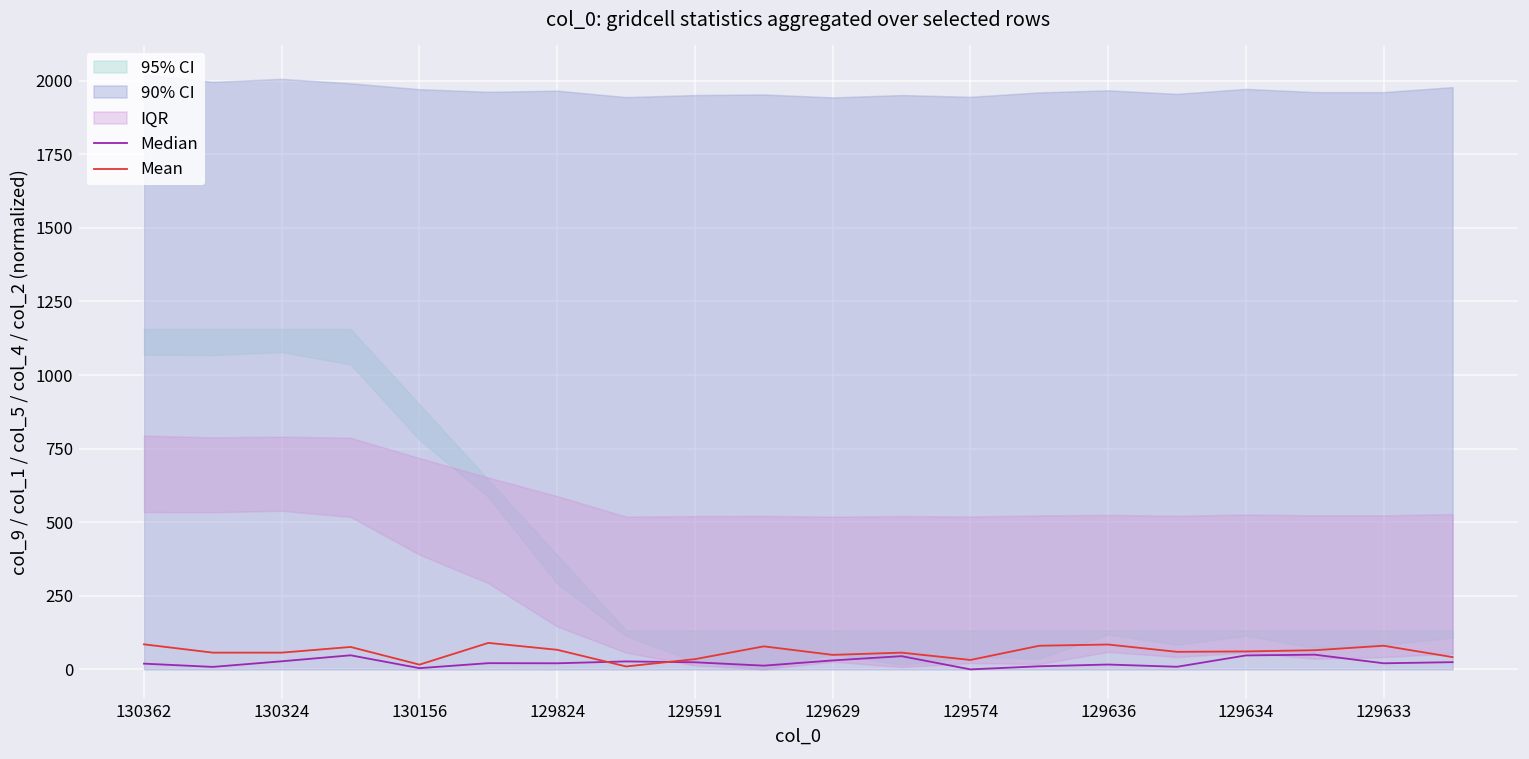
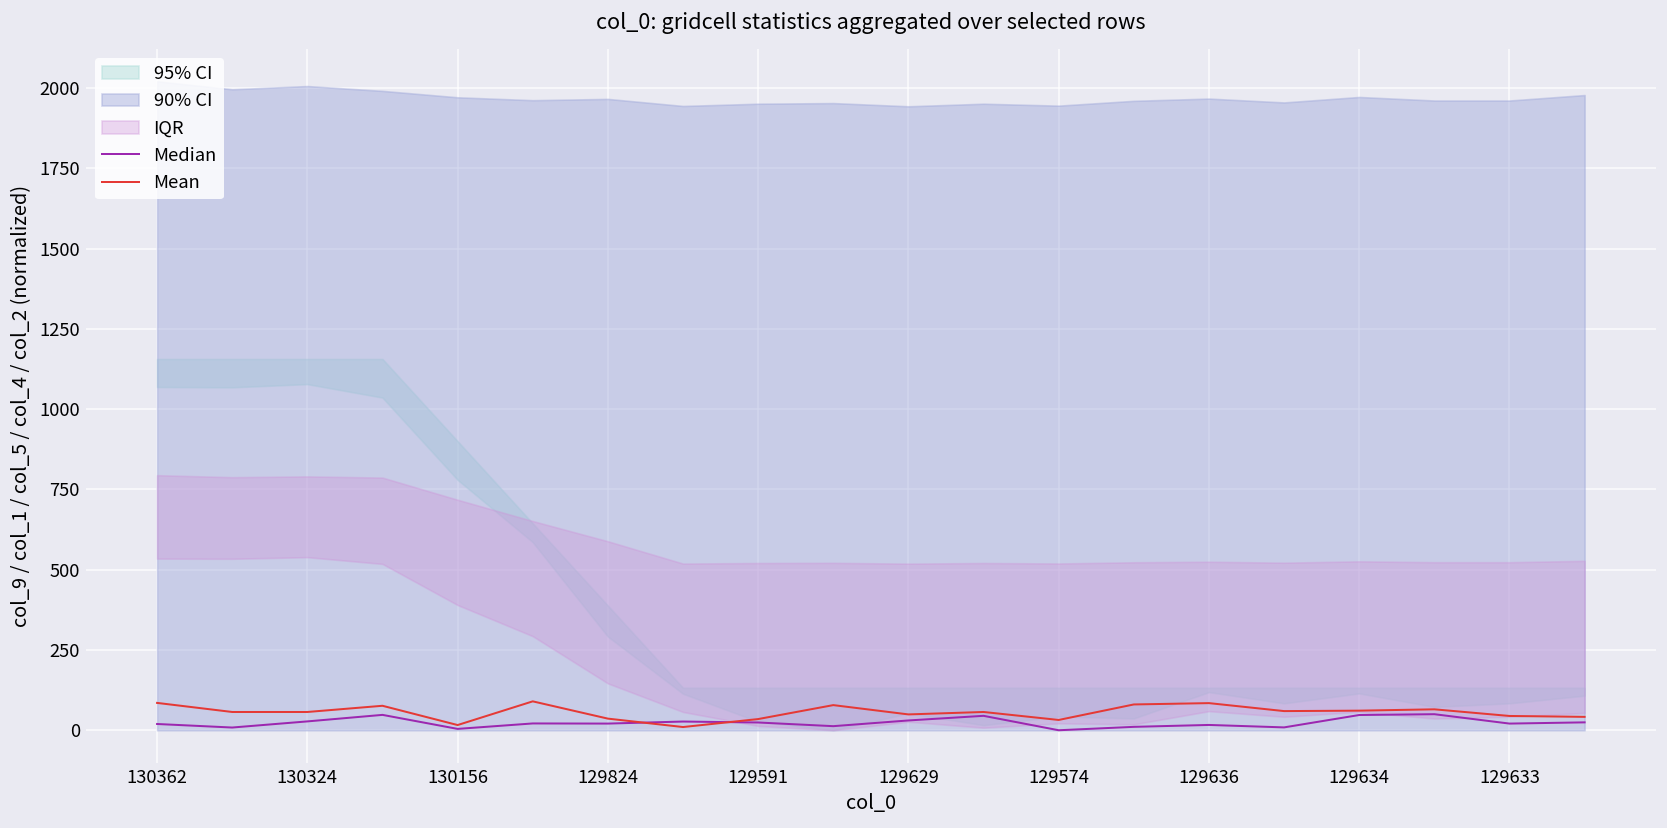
Mean, 129824: 70 -> 40
Mean, 129633: 80 -> 40
